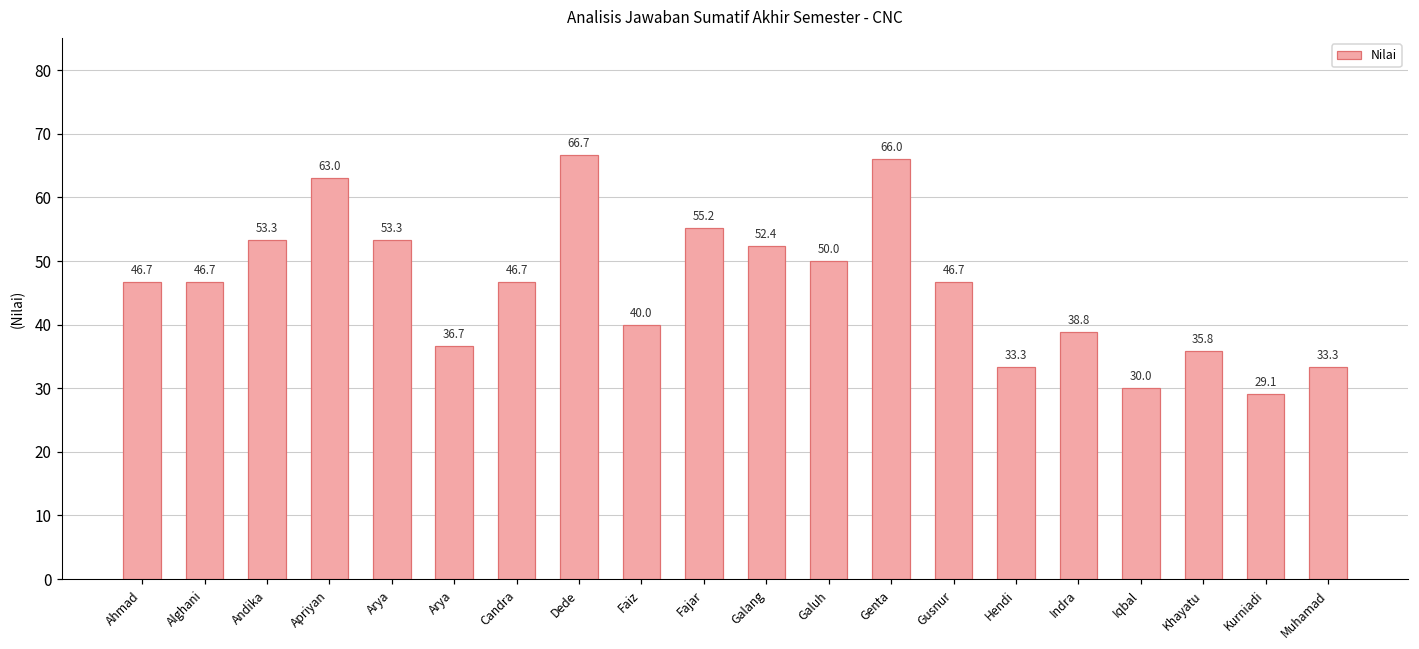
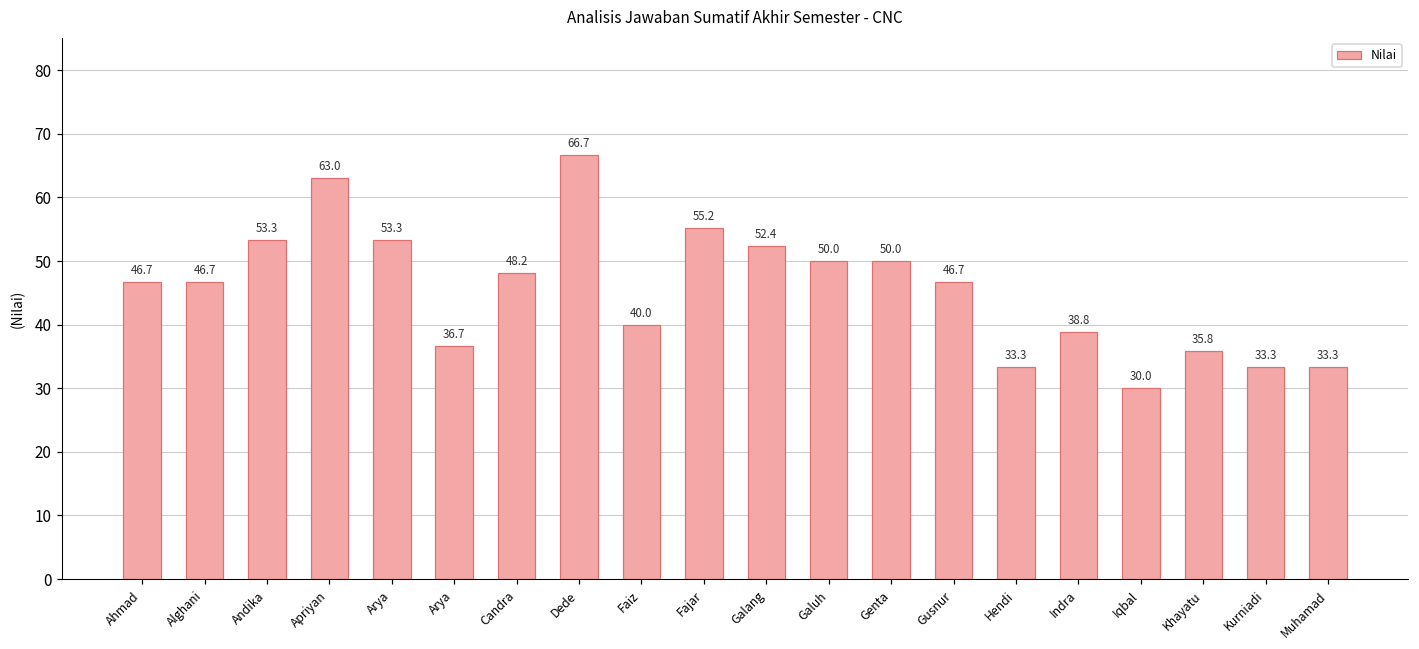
Candra: 46.7 -> 48.2
Genta: 66.0 -> 50.0
Kurniadi: 29.1 -> 33.3
